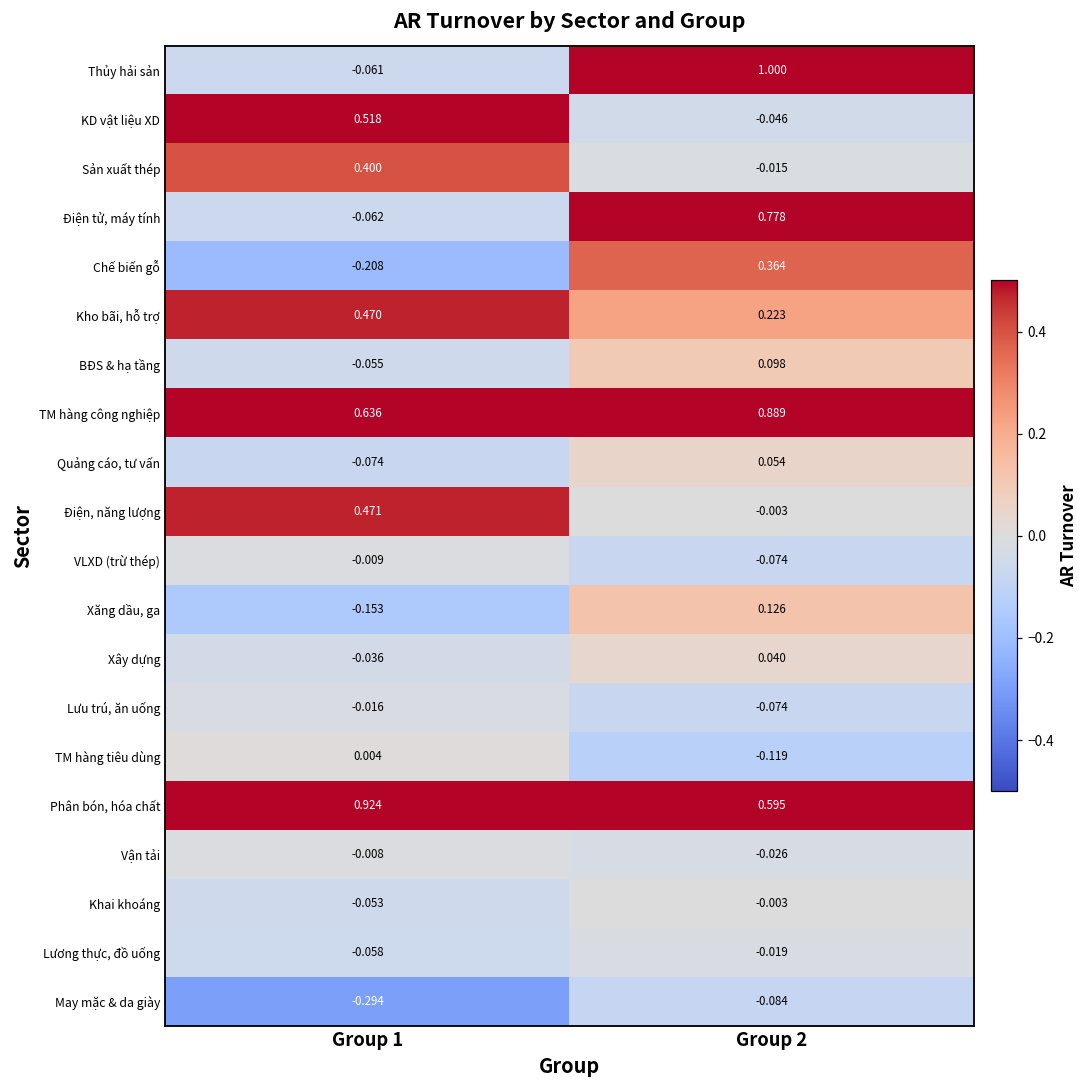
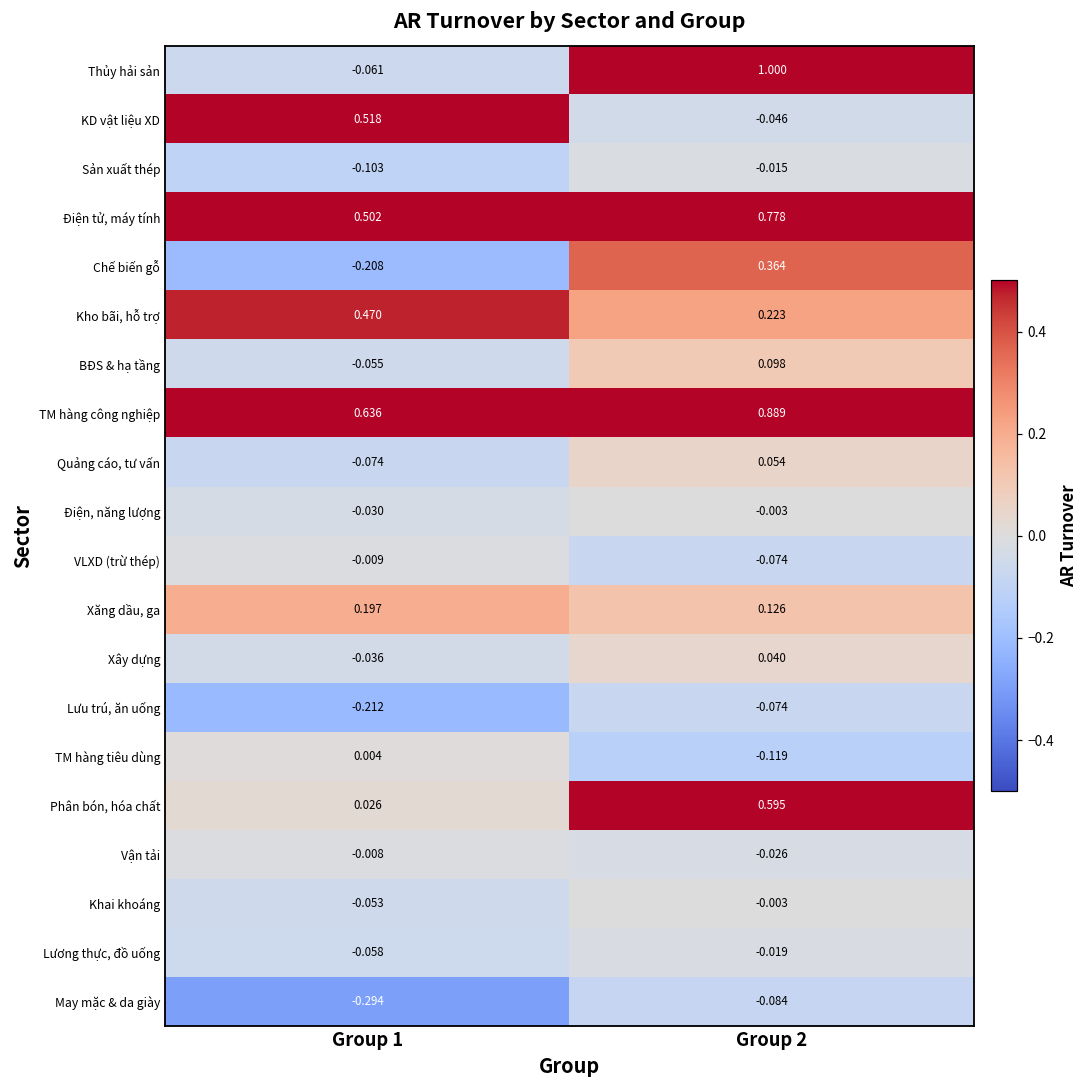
Sản xuất thép, Group 1: 0.400 -> -0.103
Điện tử, máy tính, Group 1: -0.062 -> 0.502
Điện, năng lượng, Group 1: 0.471 -> -0.030
Xăng dầu, ga, Group 1: -0.153 -> 0.197
Lưu trú, ăn uống, Group 1: -0.016 -> -0.212
Phân bón, hóa chất, Group 1: 0.924 -> 0.026
